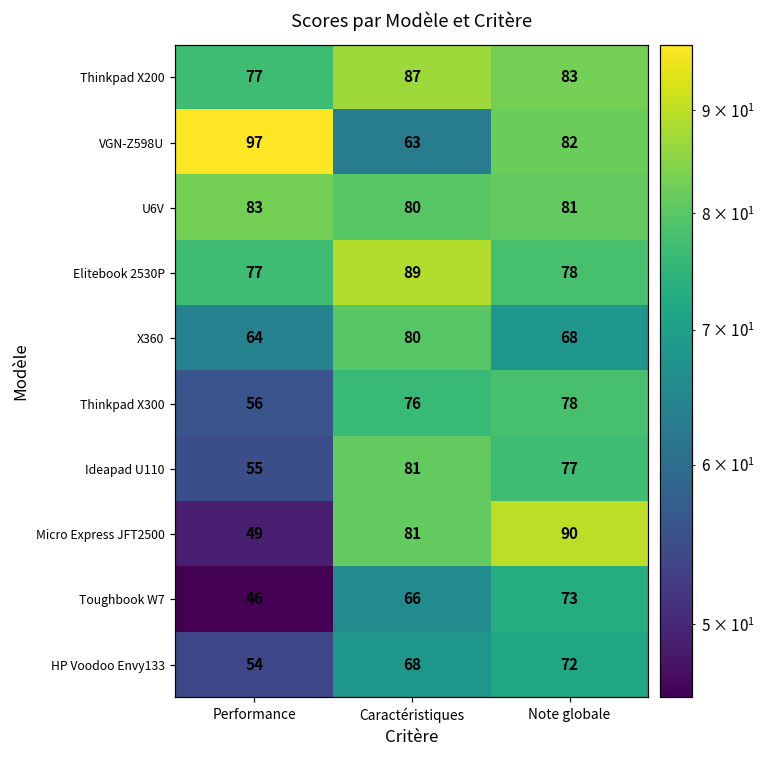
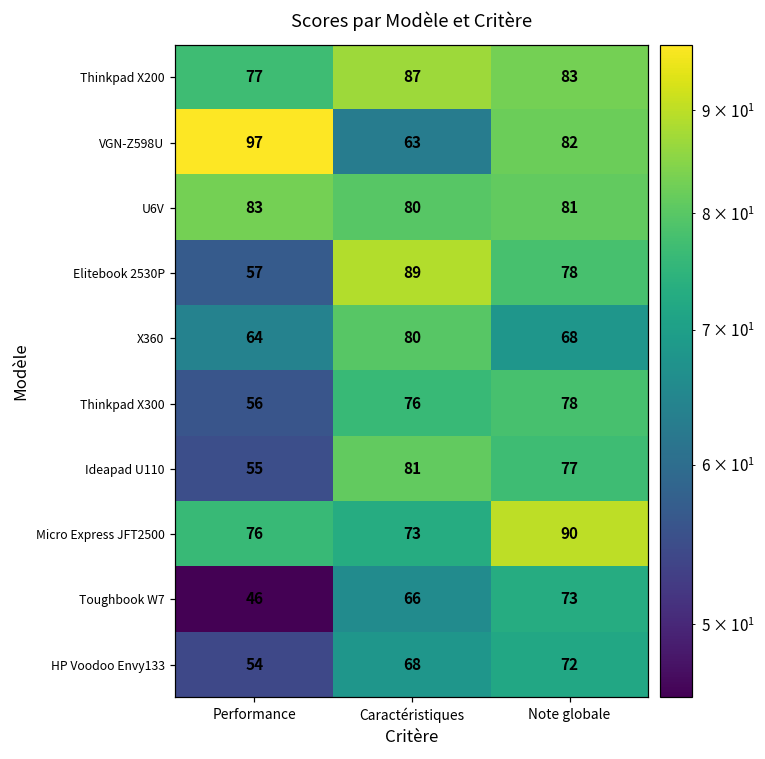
Elitebook 2530P, Performance: 77 -> 57
Micro Express JFT2500, Performance: 49 -> 76
Micro Express JFT2500, Caractéristiques: 81 -> 73
